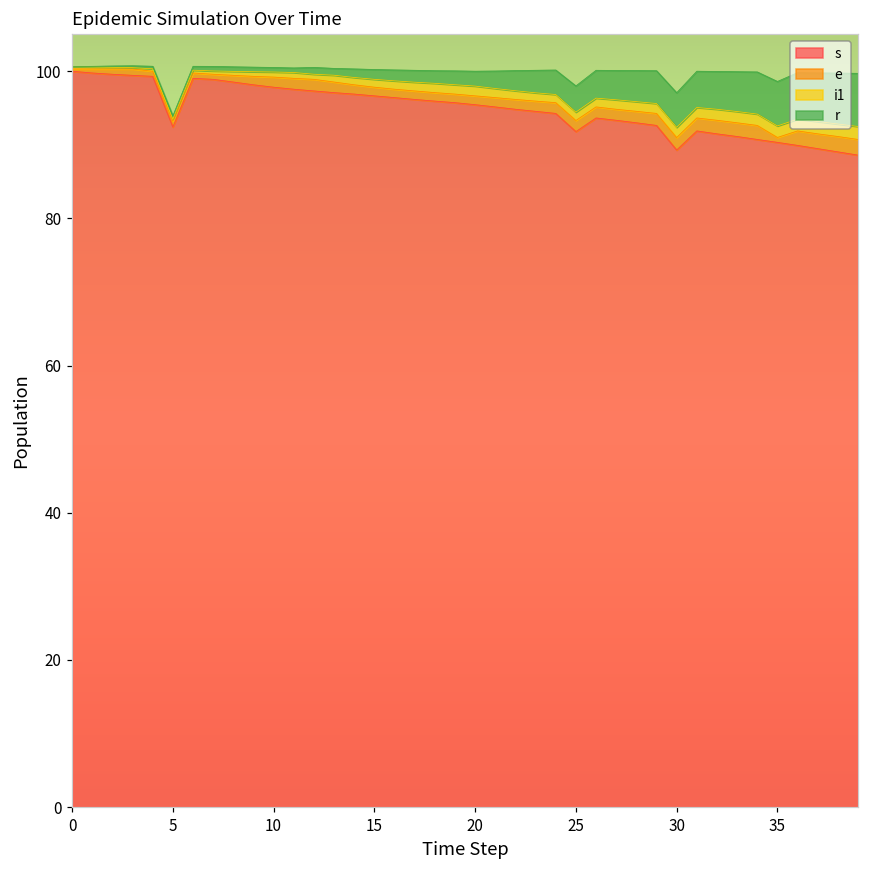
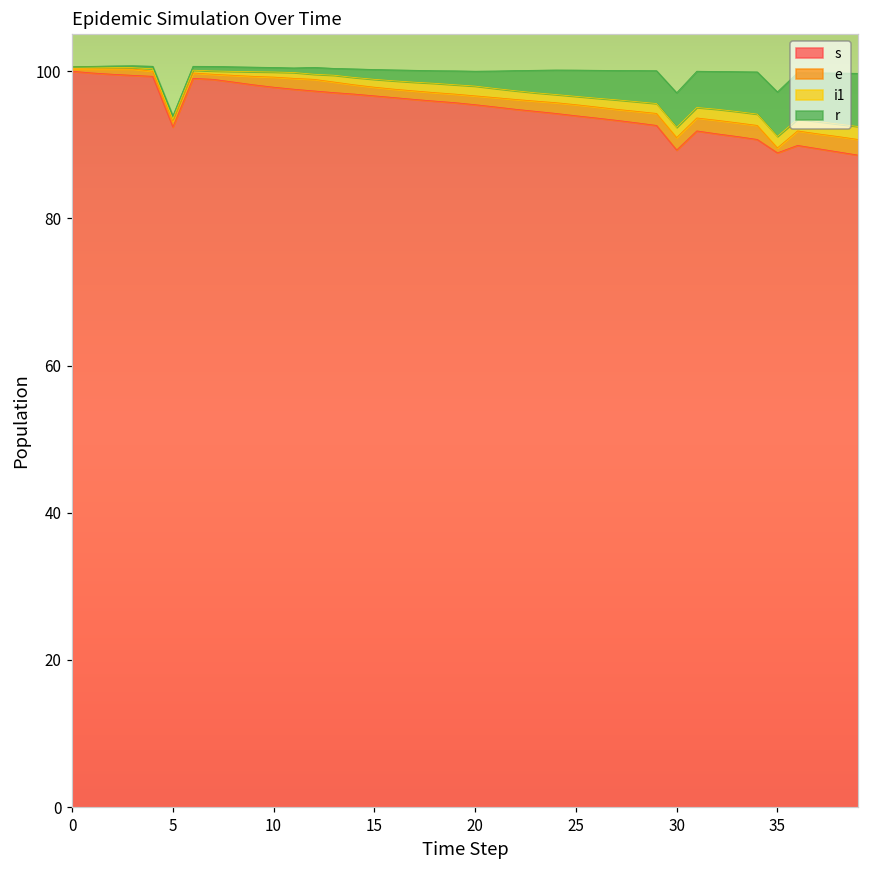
s, 25: 92 -> 94
s, 35: 90 -> 89
